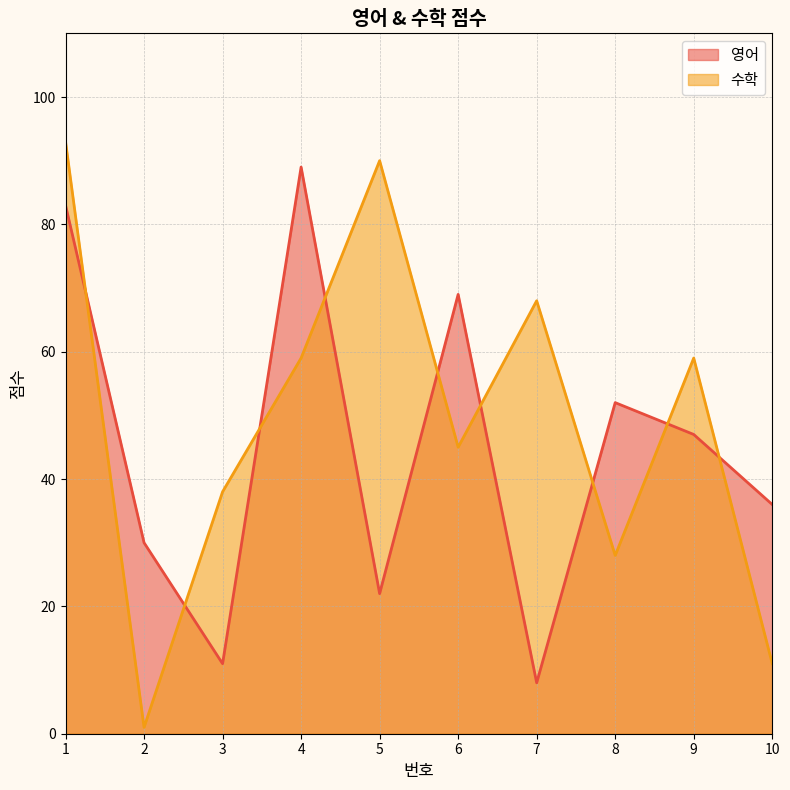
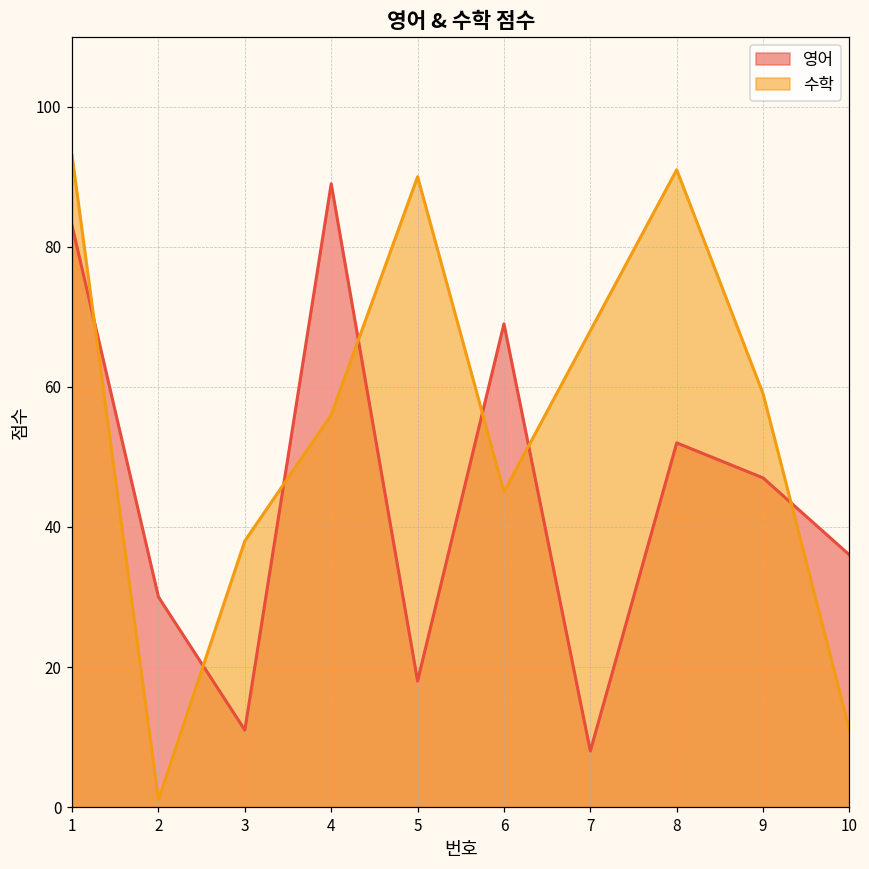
수학, 4: 59 -> 56
영어, 5: 22 -> 18
수학, 8: 28 -> 91
